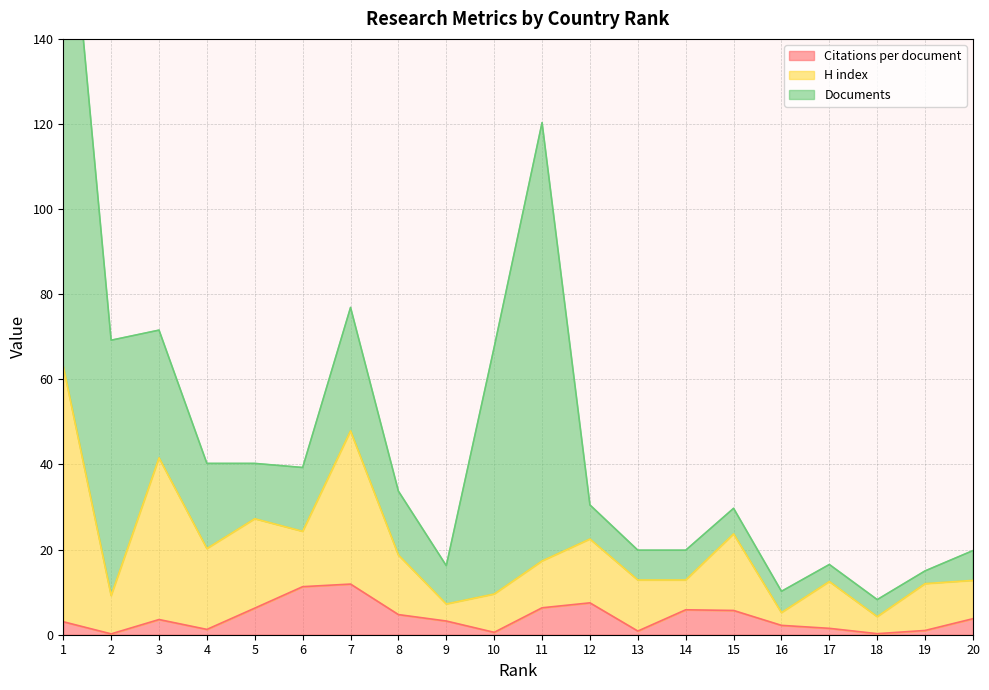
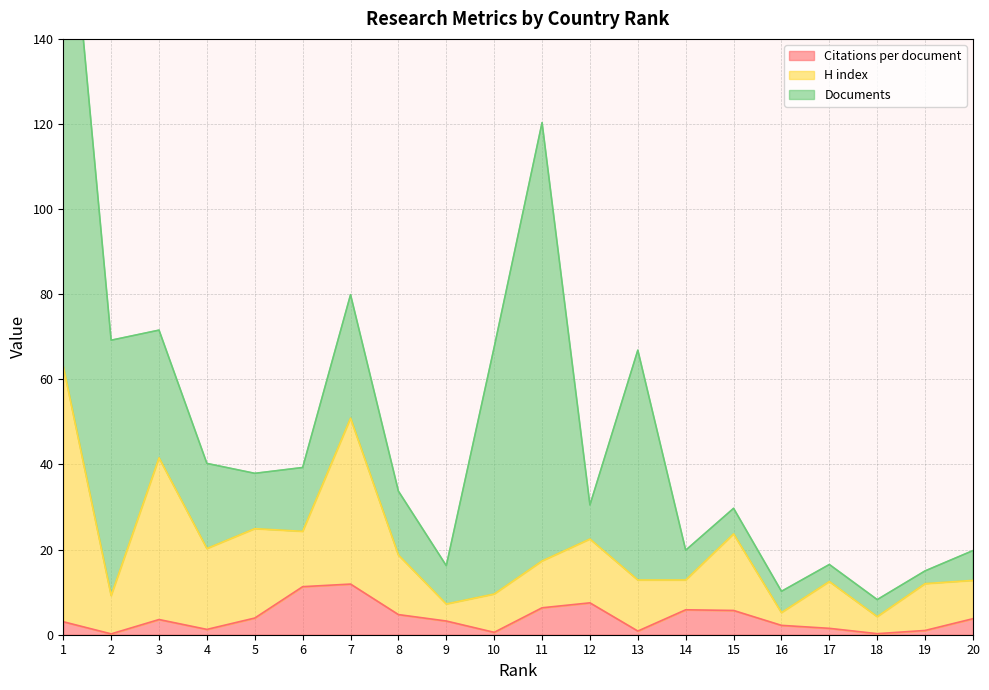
Citations per document, 5: 6 -> 4
H index, 7: 36 -> 39
Documents, 13: 7 -> 54
